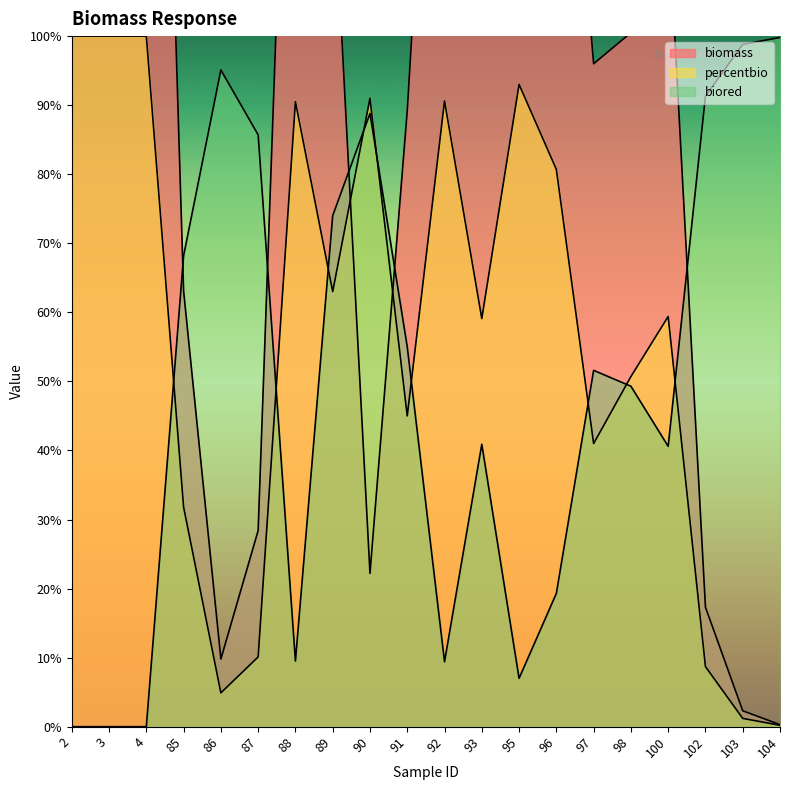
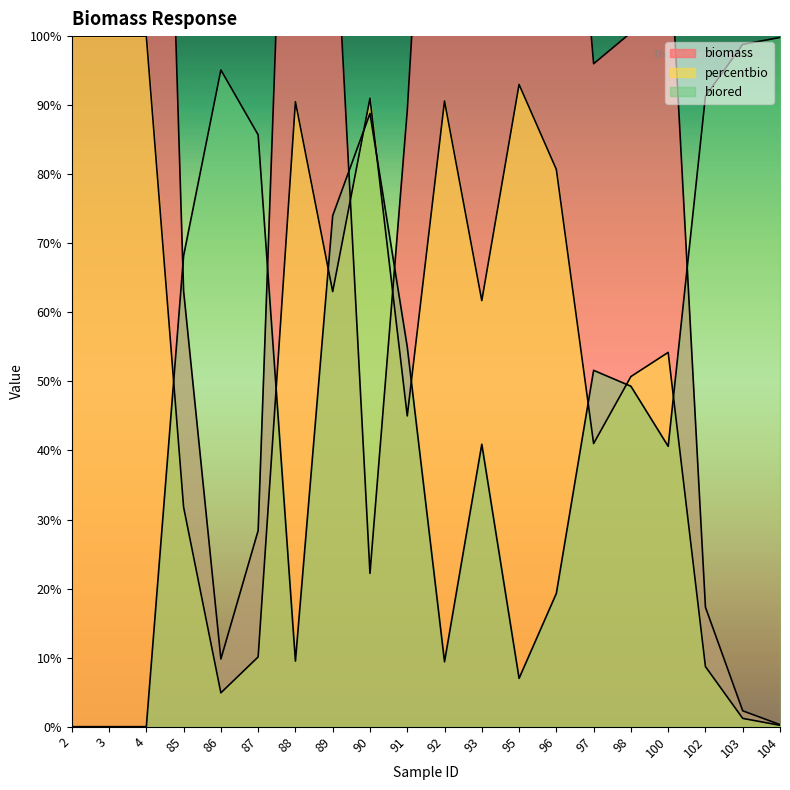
percentbio, 93: 59% -> 62%
percentbio, 100: 59% -> 54%
